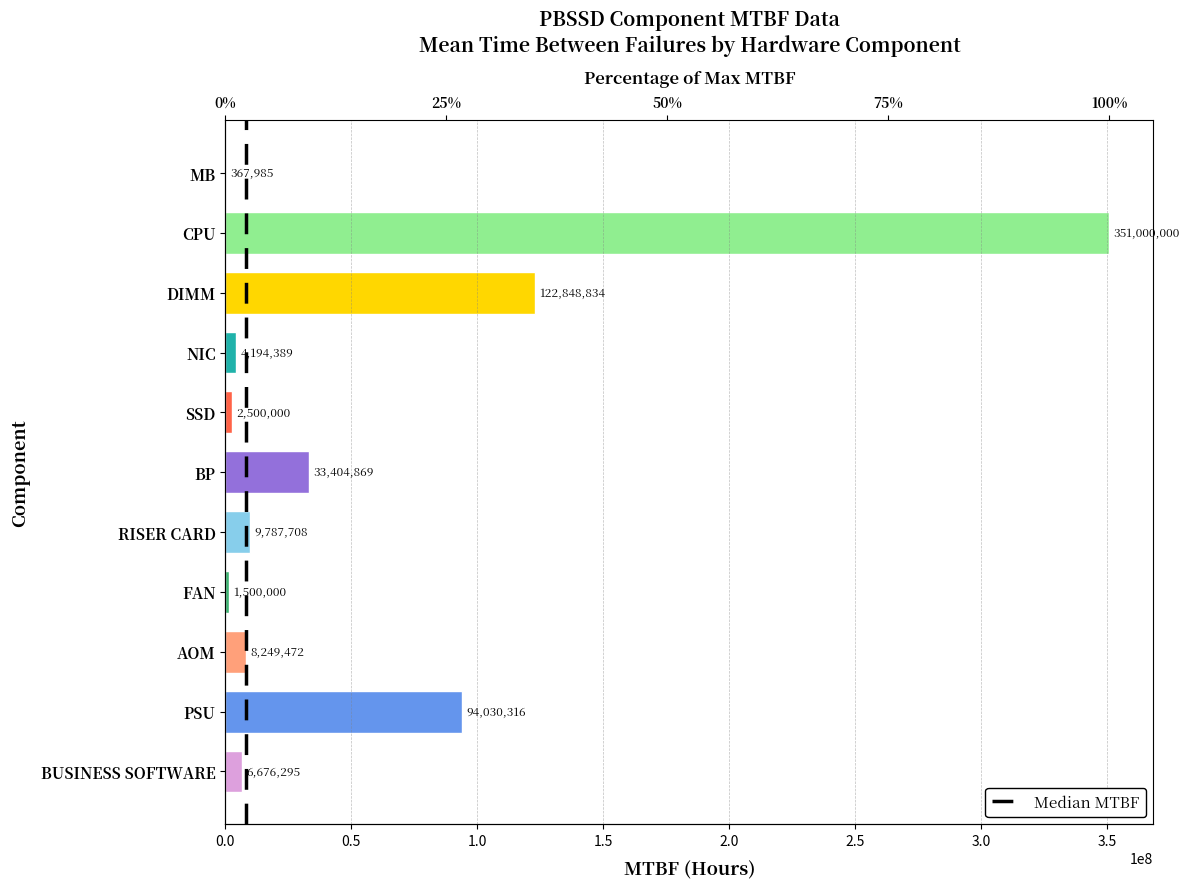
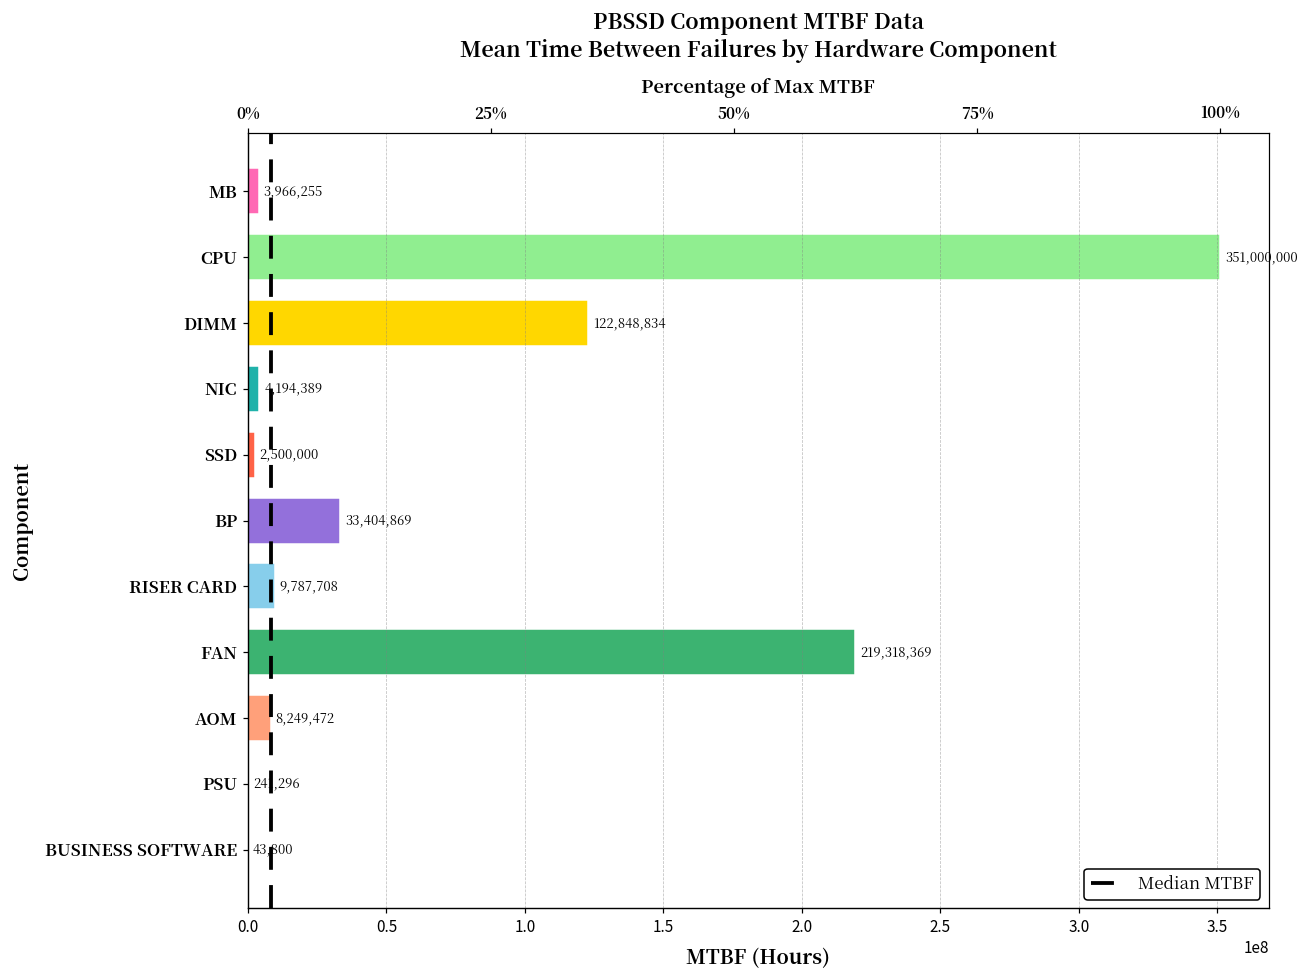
MB: 367,985 -> 3,966,255
FAN: 1,500,000 -> 219,318,369
PSU: 94,030,316 -> 241,296
BUSINESS SOFTWARE: 6,676,295 -> 43,800
